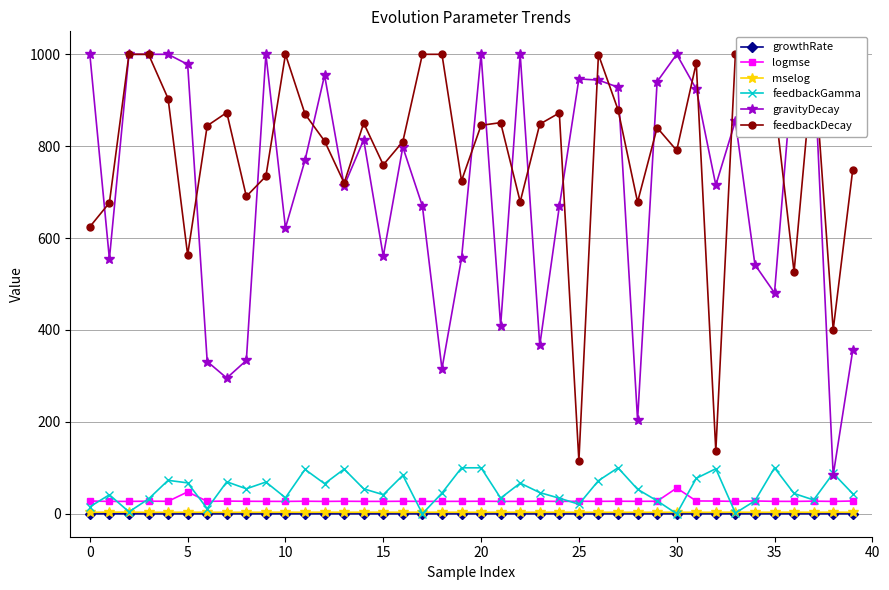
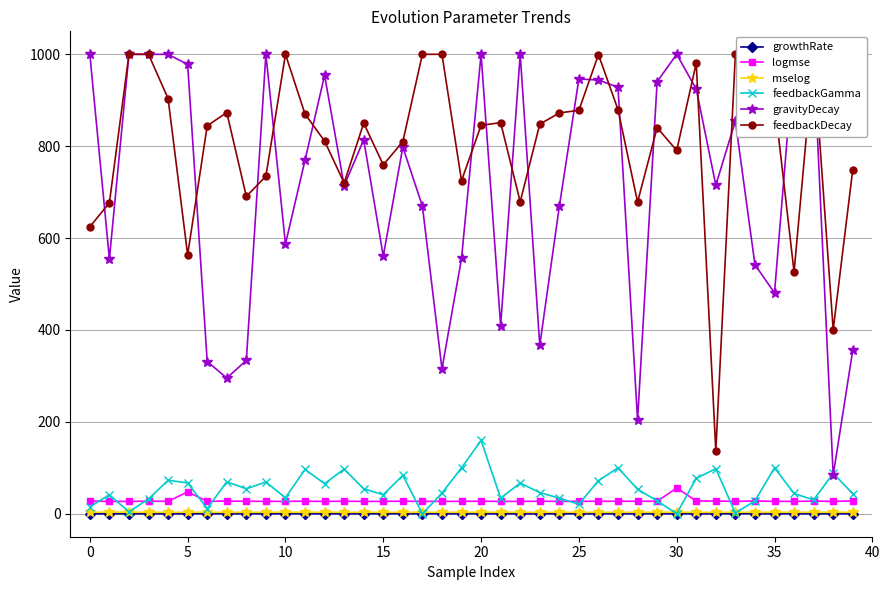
gravityDecay, 10: 620 -> 590
feedbackGamma, 20: 100 -> 160
feedbackDecay, 25: 120 -> 880
